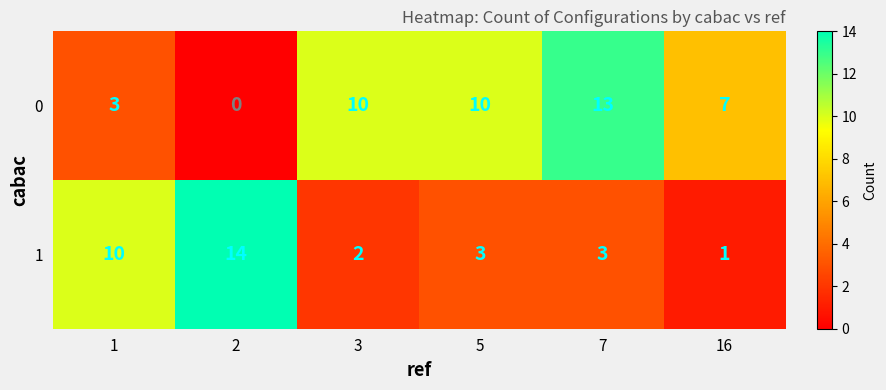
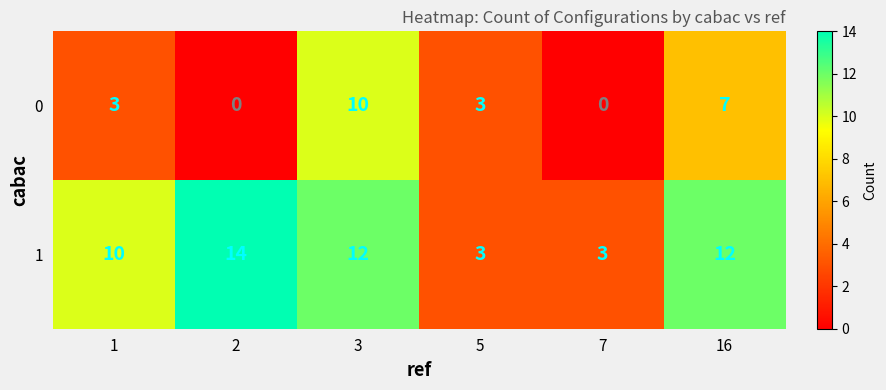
0, 5: 10 -> 3
0, 7: 13 -> 0
1, 3: 2 -> 12
1, 16: 1 -> 12
